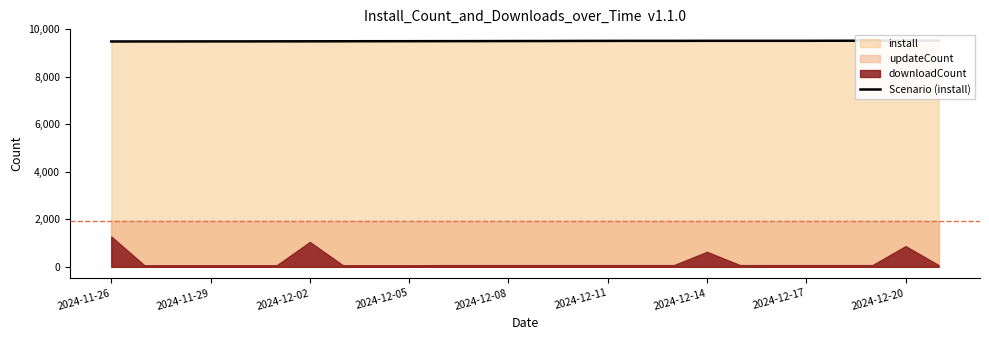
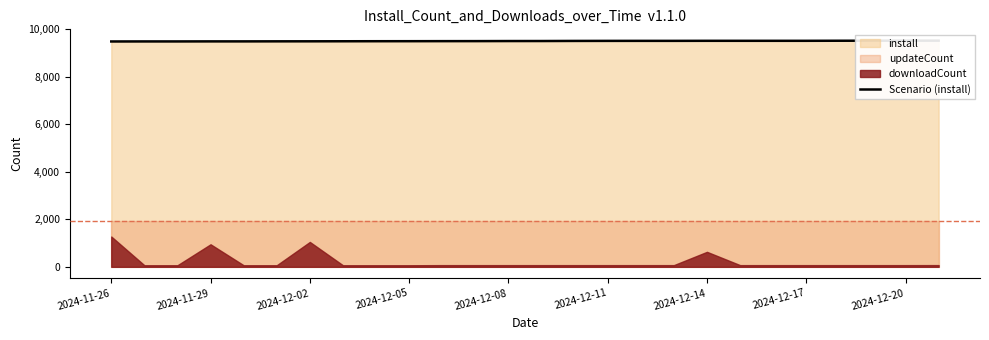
downloadCount, 2024-11-29: 100 -> 900
downloadCount, 2024-12-20: 900 -> 100
